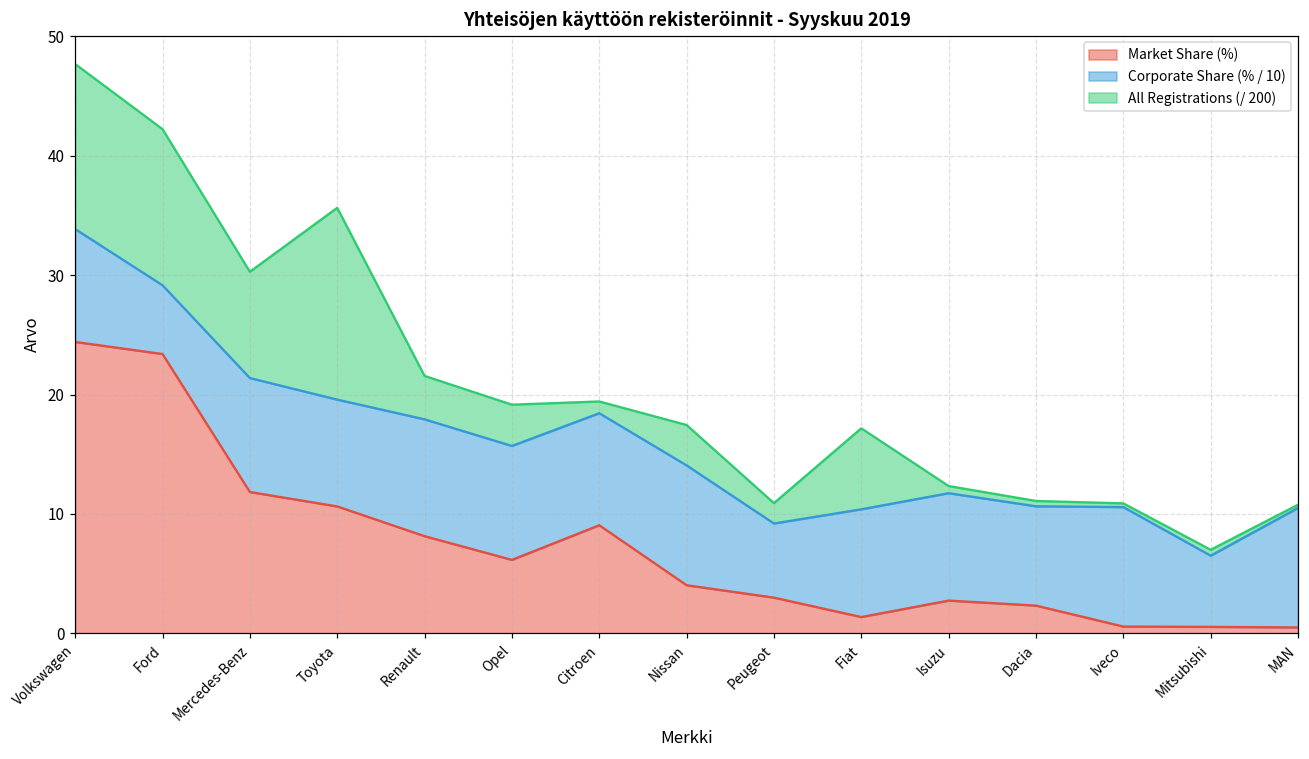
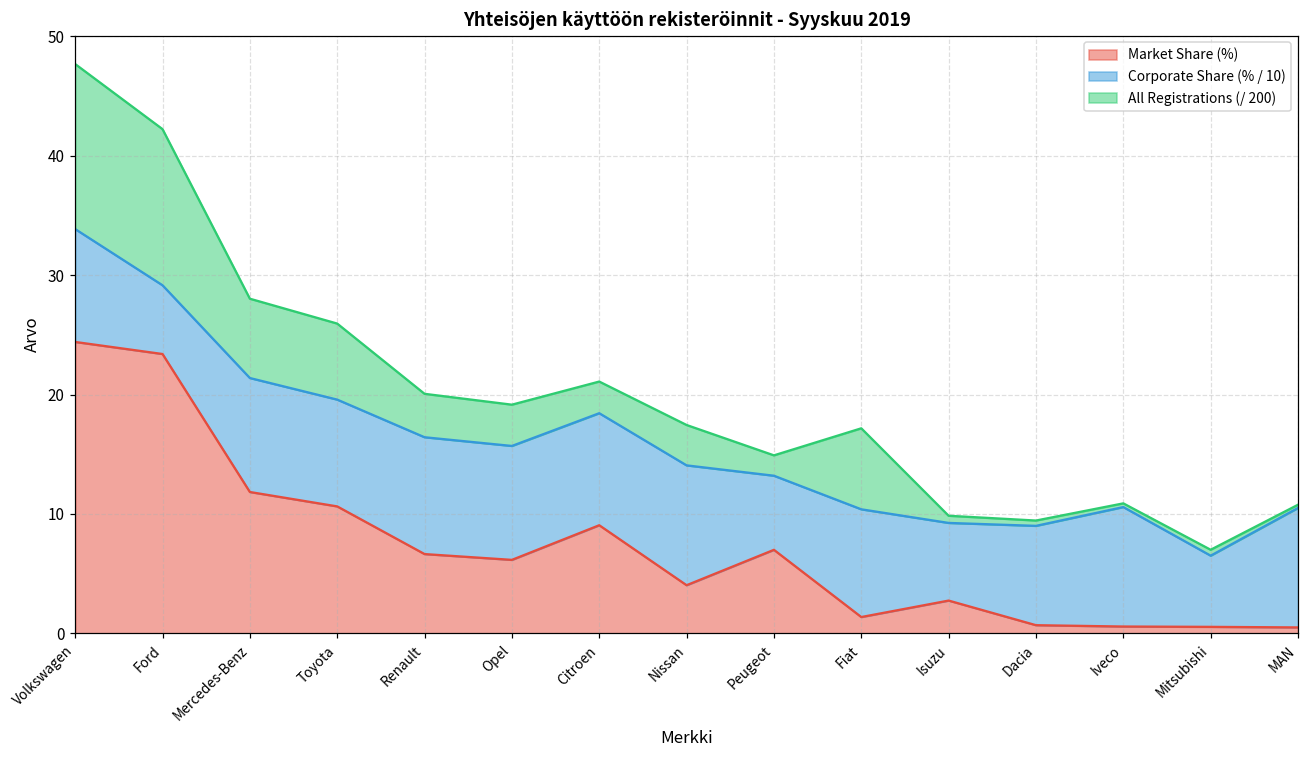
All Registrations (/ 200), Mercedes-Benz: 8.9 -> 6.6
All Registrations (/ 200), Toyota: 16.1 -> 6.4
Market Share (%), Renault: 8.1 -> 6.6
All Registrations (/ 200), Citroen: 1.0 -> 2.6
Market Share (%), Peugeot: 3 -> 7
Corporate Share (% / 10), Isuzu: 9.0 -> 6.5
Market Share (%), Dacia: 2.3 -> 0.7
